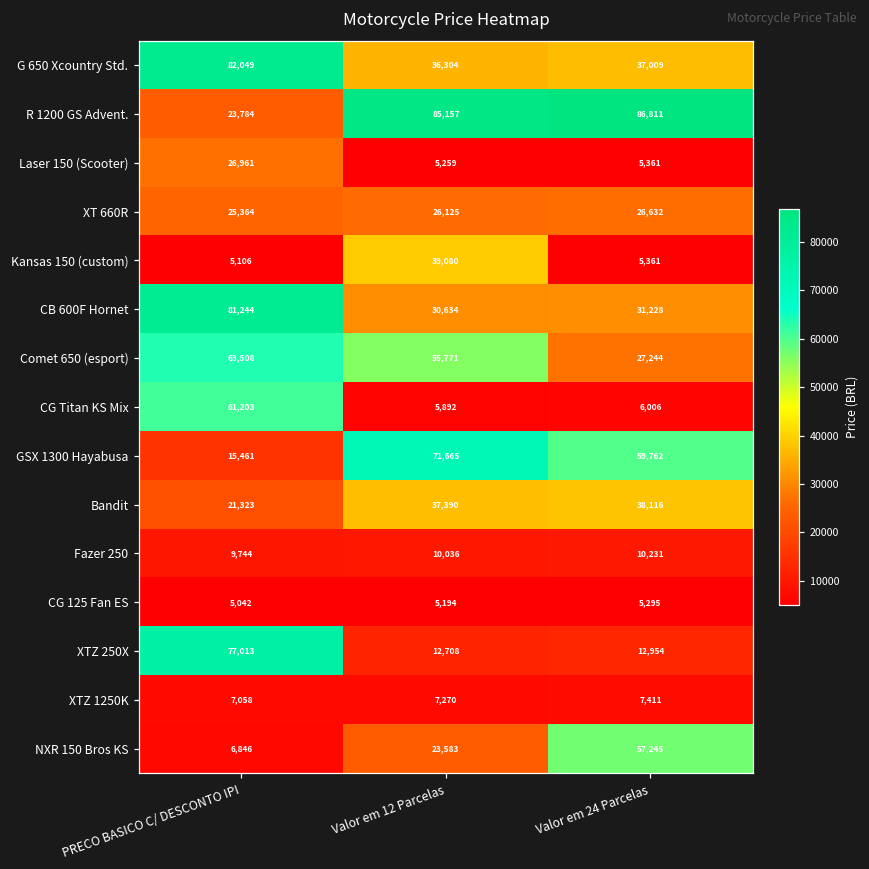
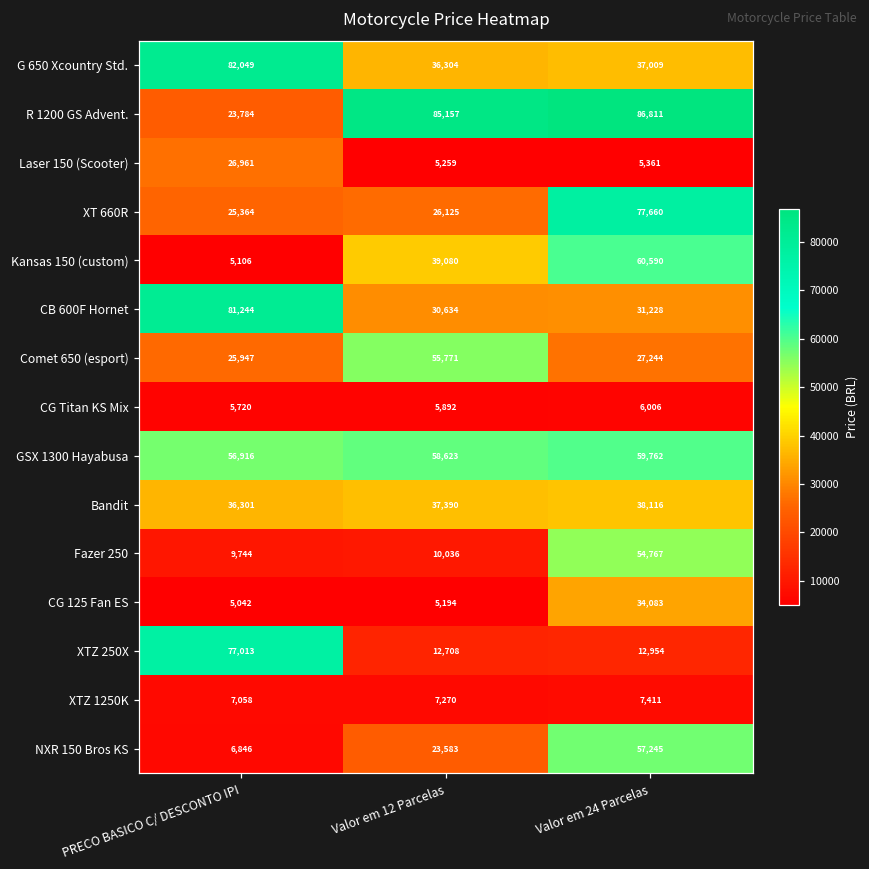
XT 660R, Valor em 24 Parcelas: 26,632 -> 77,660
Kansas 150 (custom), Valor em 24 Parcelas: 5,361 -> 60,590
Comet 650 (esport), PRECO BASICO C/ DESCONTO IPI: 63,508 -> 25,947
CG Titan KS Mix, PRECO BASICO C/ DESCONTO IPI: 61,203 -> 5,720
GSX 1300 Hayabusa, PRECO BASICO C/ DESCONTO IPI: 15,461 -> 56,916
GSX 1300 Hayabusa, Valor em 12 Parcelas: 71,665 -> 58,623
Bandit, PRECO BASICO C/ DESCONTO IPI: 21,323 -> 36,301
Fazer 250, Valor em 24 Parcelas: 10,231 -> 54,767
CG 125 Fan ES, Valor em 24 Parcelas: 5,295 -> 34,083
